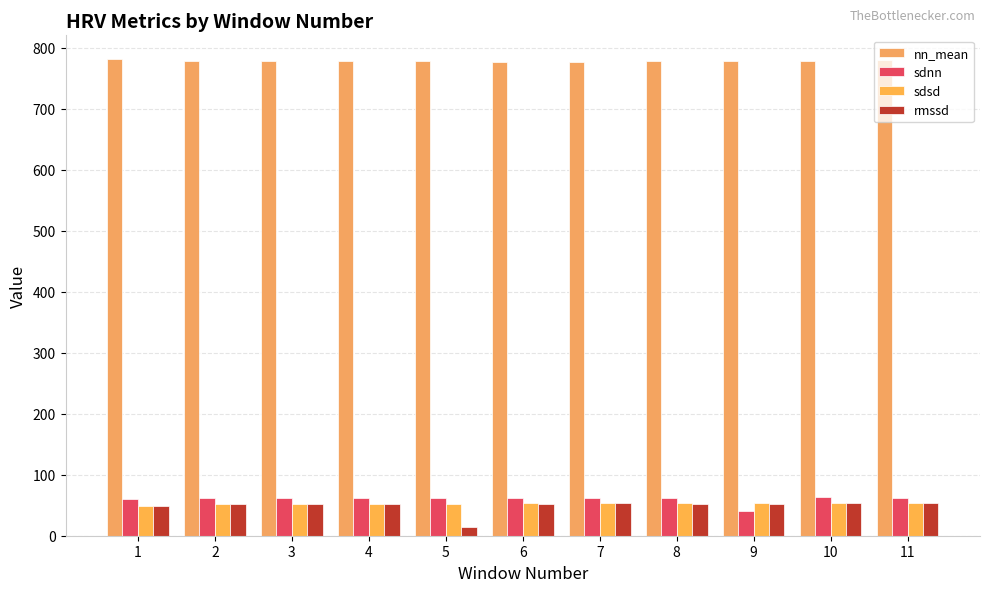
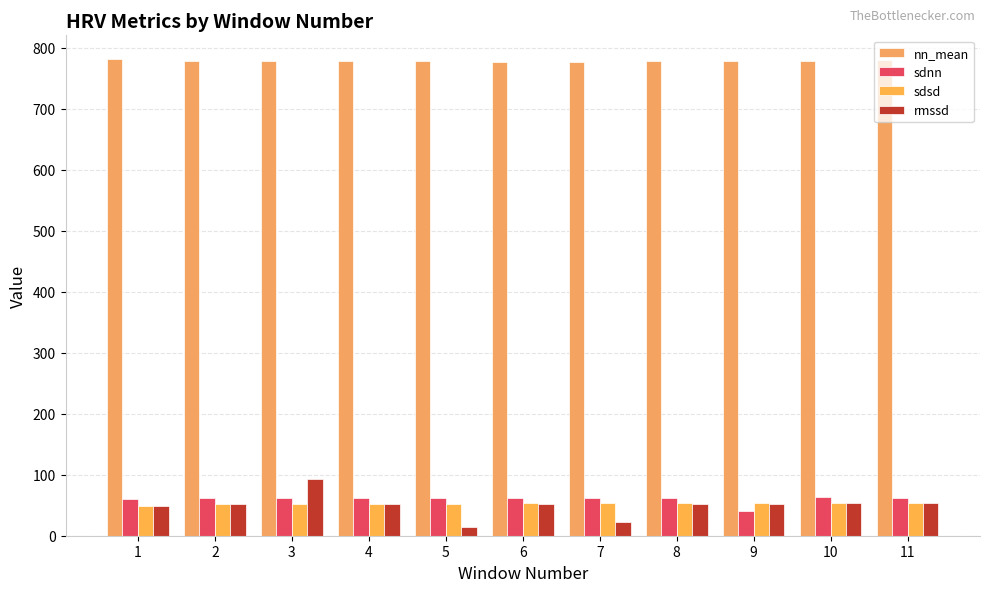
rmssd, 3: 50 -> 90
rmssd, 7: 50 -> 20
